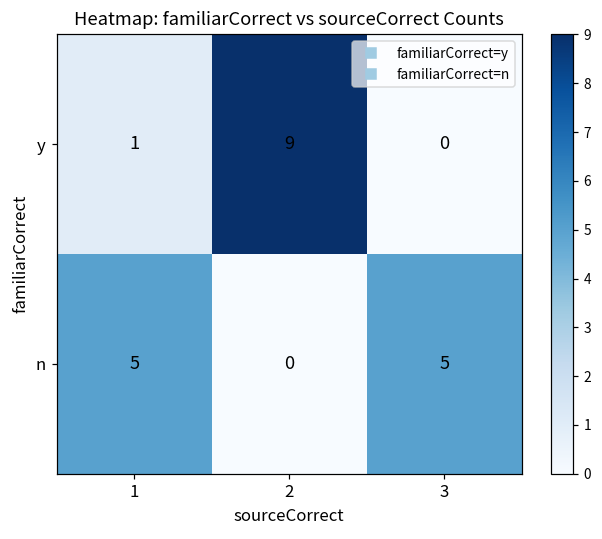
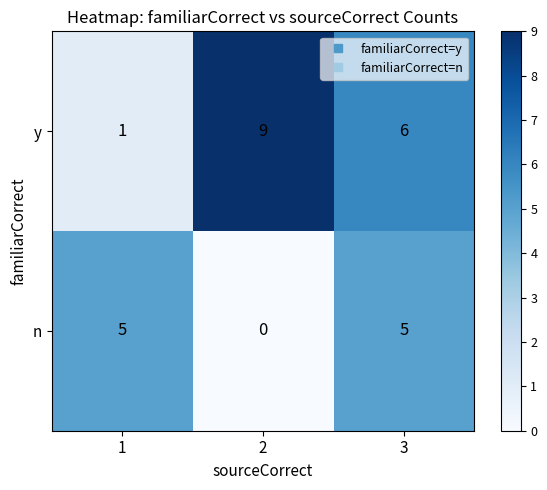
y, 3: 0 -> 6
